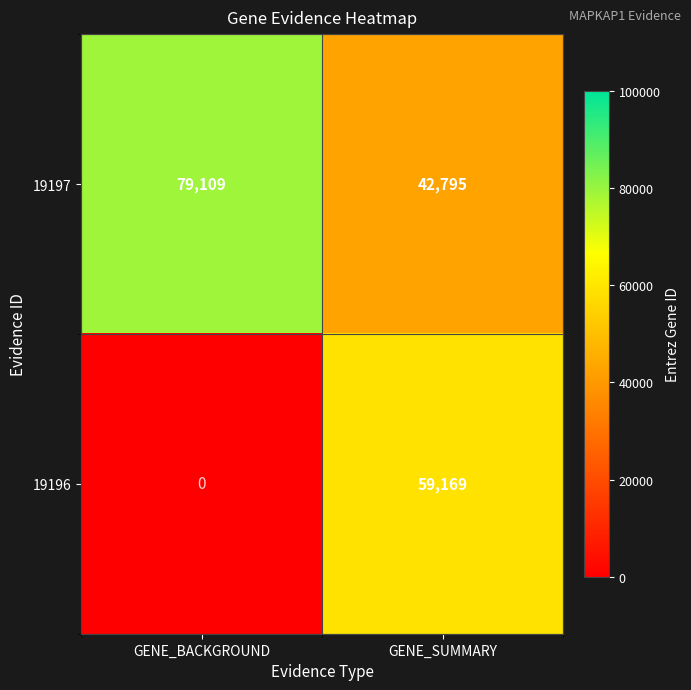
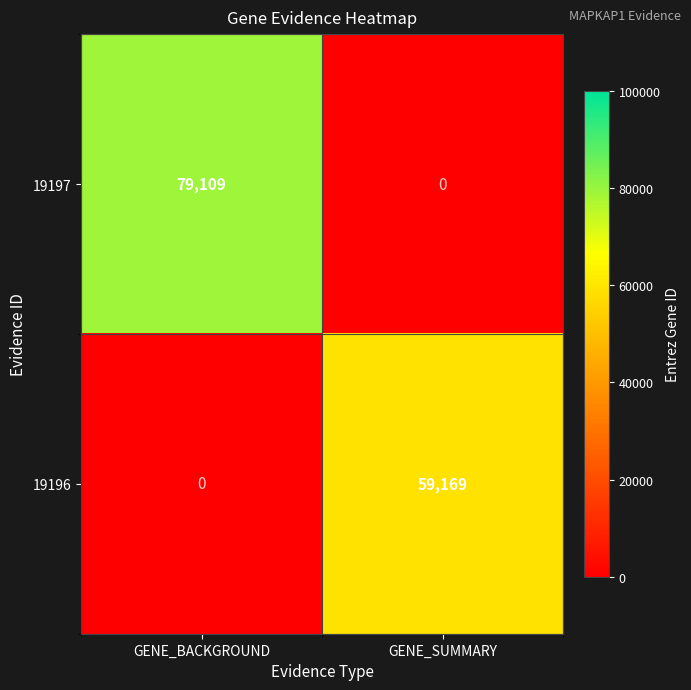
19197, GENE_SUMMARY: 42,795 -> 0
